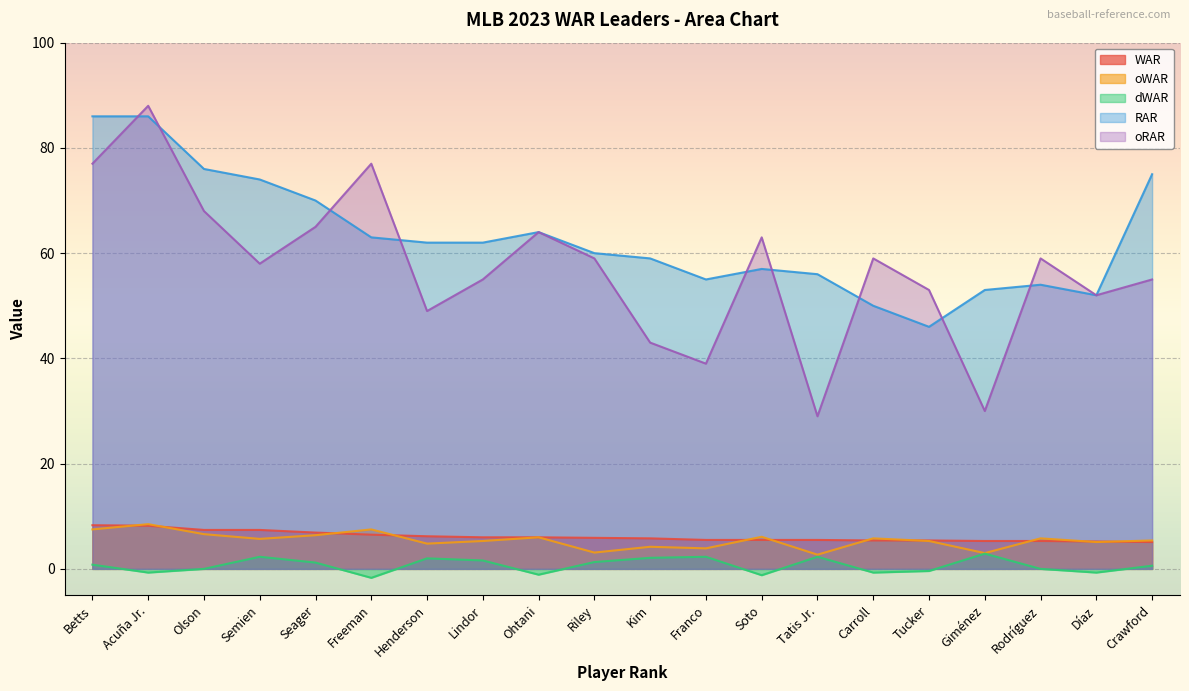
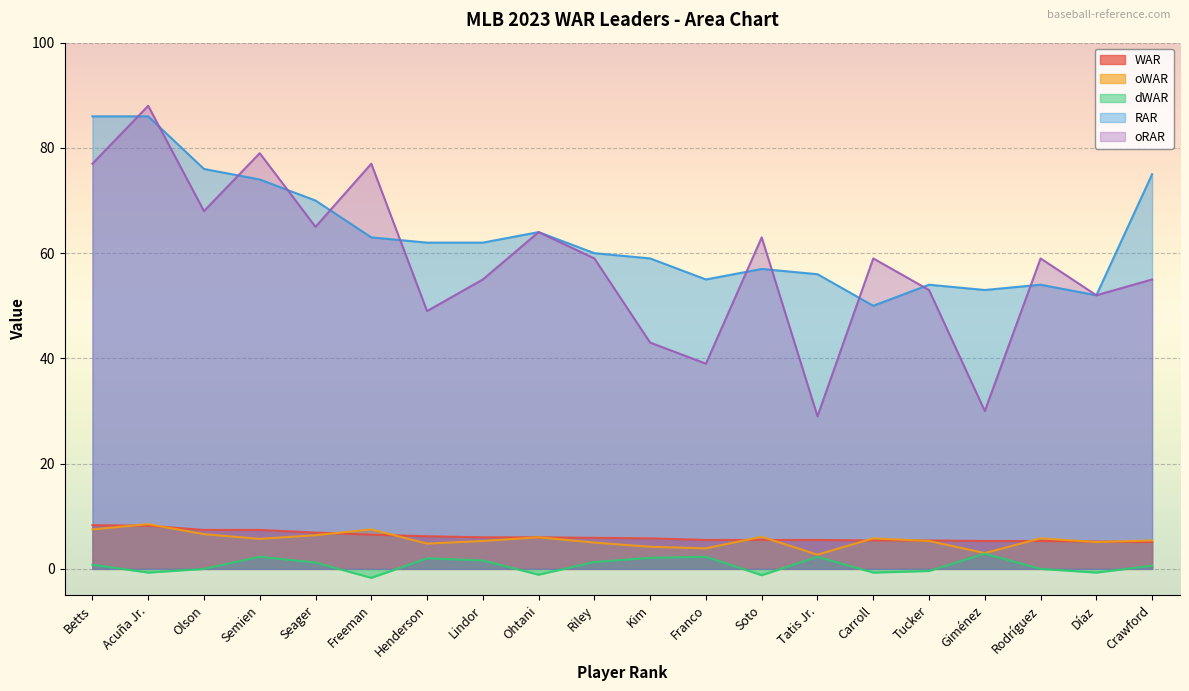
oRAR, Semien: 58 -> 79
oWAR, Riley: 3 -> 5
RAR, Tucker: 46 -> 54
